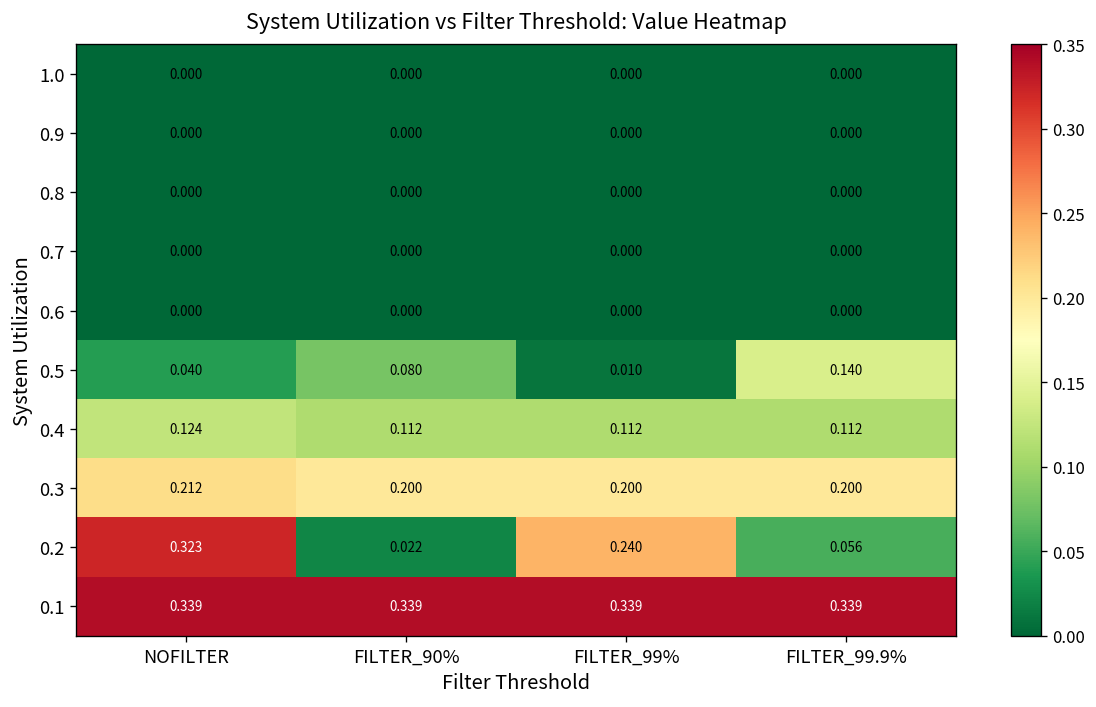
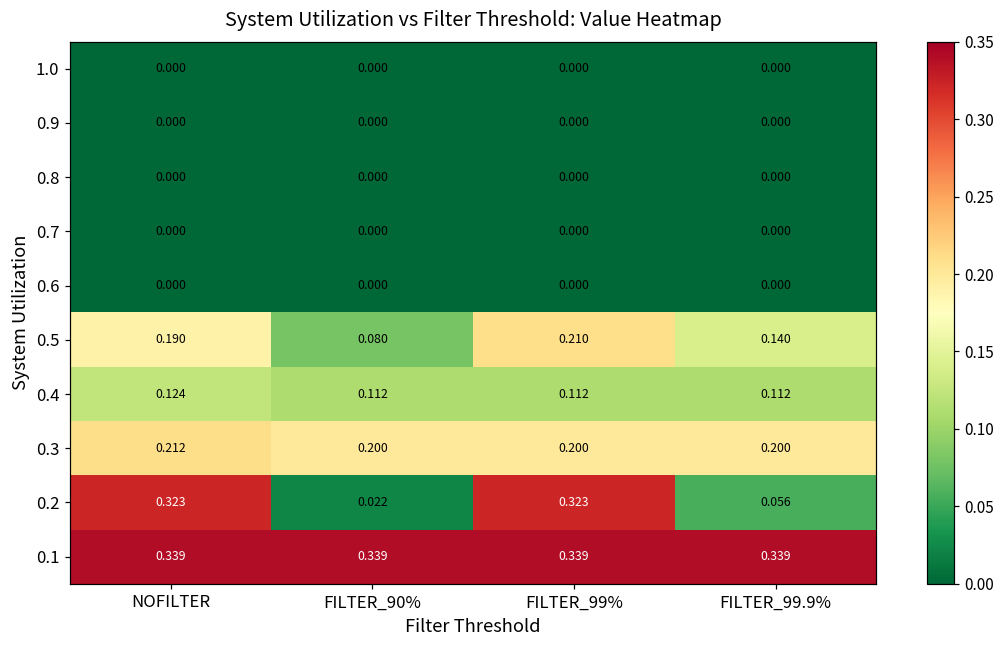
0.5, NOFILTER: 0.040 -> 0.190
0.5, FILTER_99%: 0.010 -> 0.210
0.2, FILTER_99%: 0.240 -> 0.323
